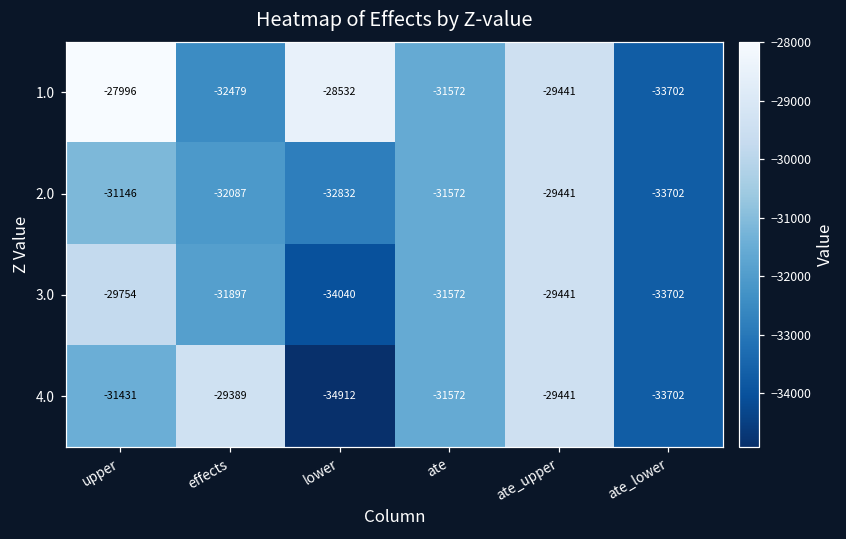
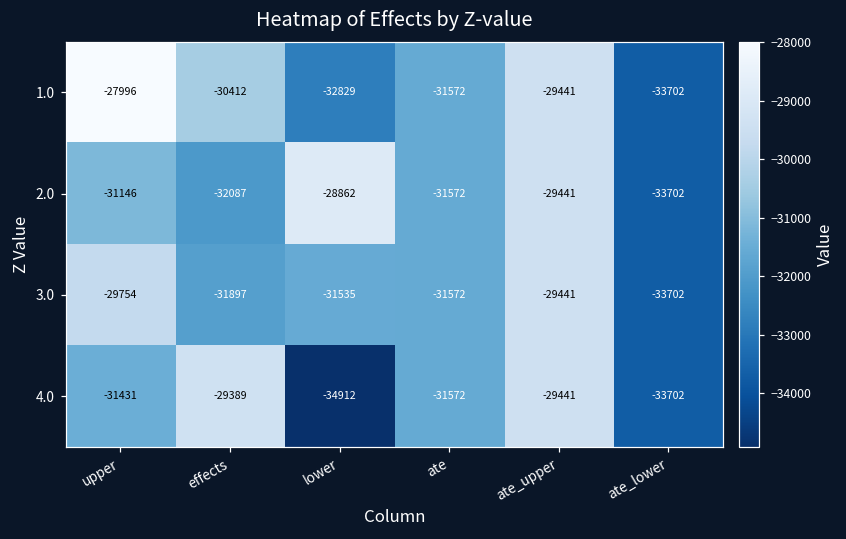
1.0, effects: -32479 -> -30412
1.0, lower: -28532 -> -32829
2.0, lower: -32832 -> -28862
3.0, lower: -34040 -> -31535
